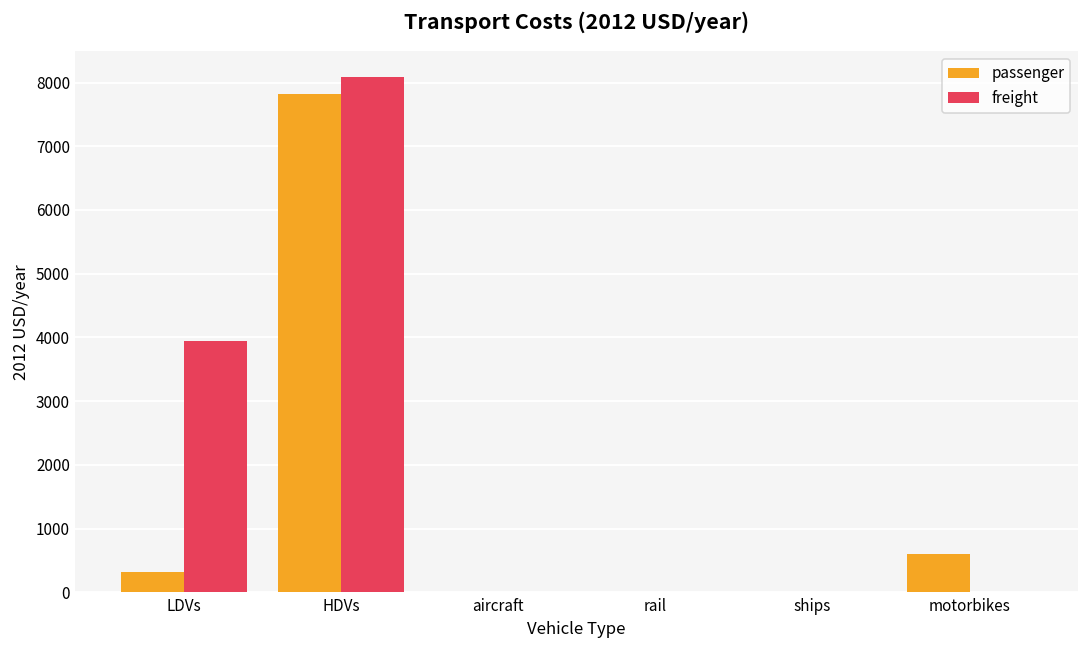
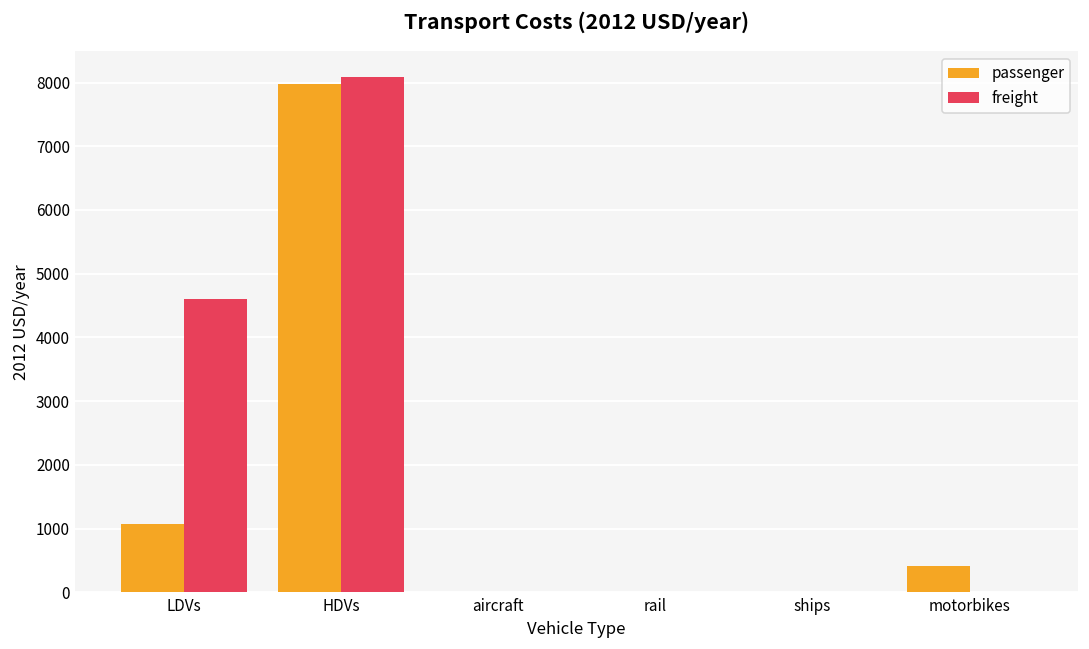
passenger, LDVs: 300 -> 1100
freight, LDVs: 3900 -> 4600
passenger, HDVs: 7800 -> 8000
passenger, motorbikes: 600 -> 400
